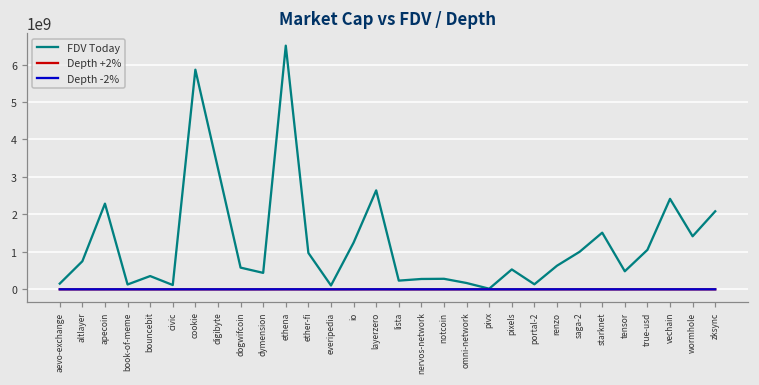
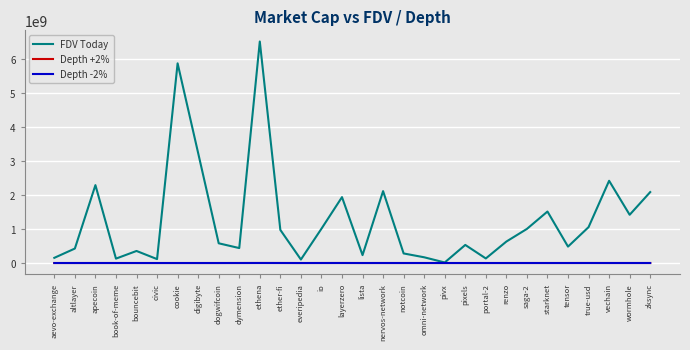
FDV Today, altlayer: 700000000 -> 400000000
FDV Today, io: 1200000000 -> 1000000000
FDV Today, layerzero: 2600000000 -> 1900000000
FDV Today, nervos-network: 300000000 -> 2100000000
